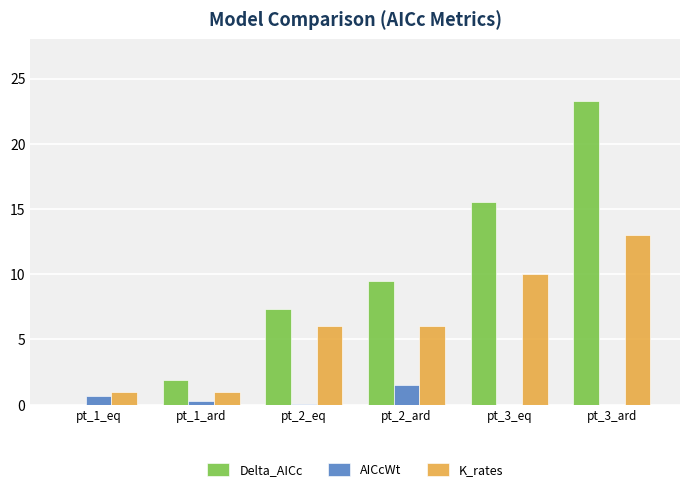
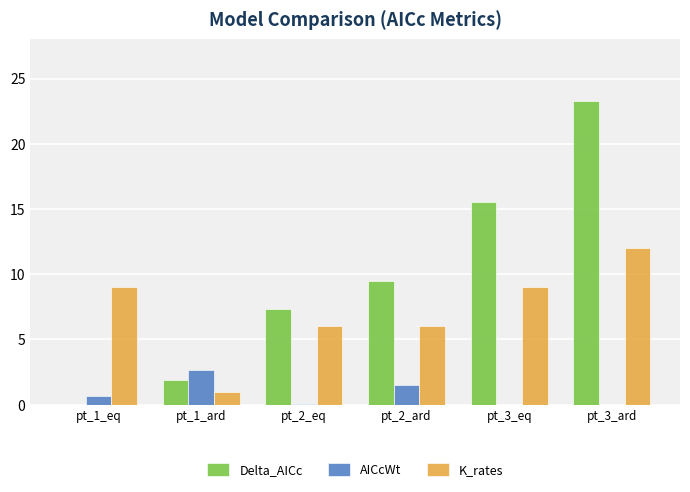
K_rates, pt_1_eq: 1 -> 9
AICcWt, pt_1_ard: 0.3 -> 2.7
K_rates, pt_3_eq: 10 -> 9
K_rates, pt_3_ard: 13 -> 12
